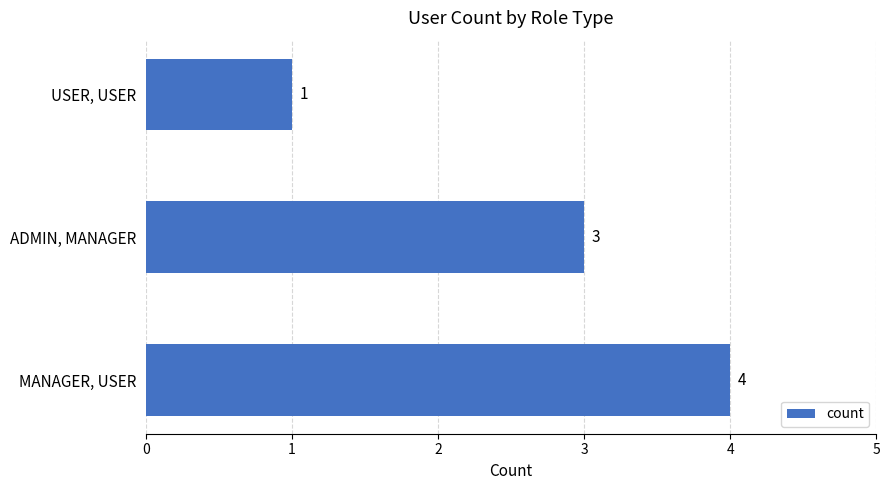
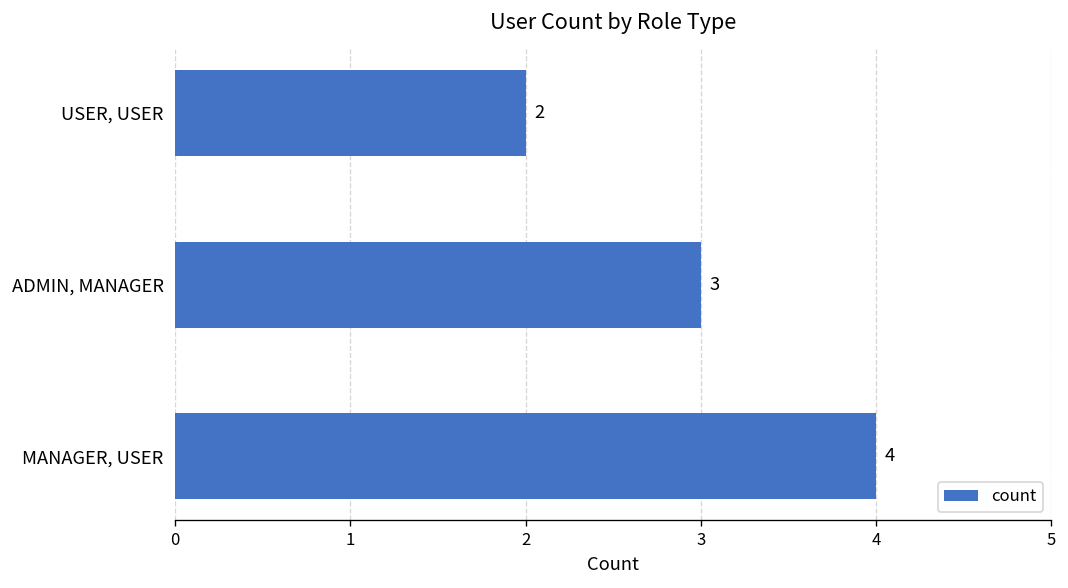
USER, USER: 1 -> 2
